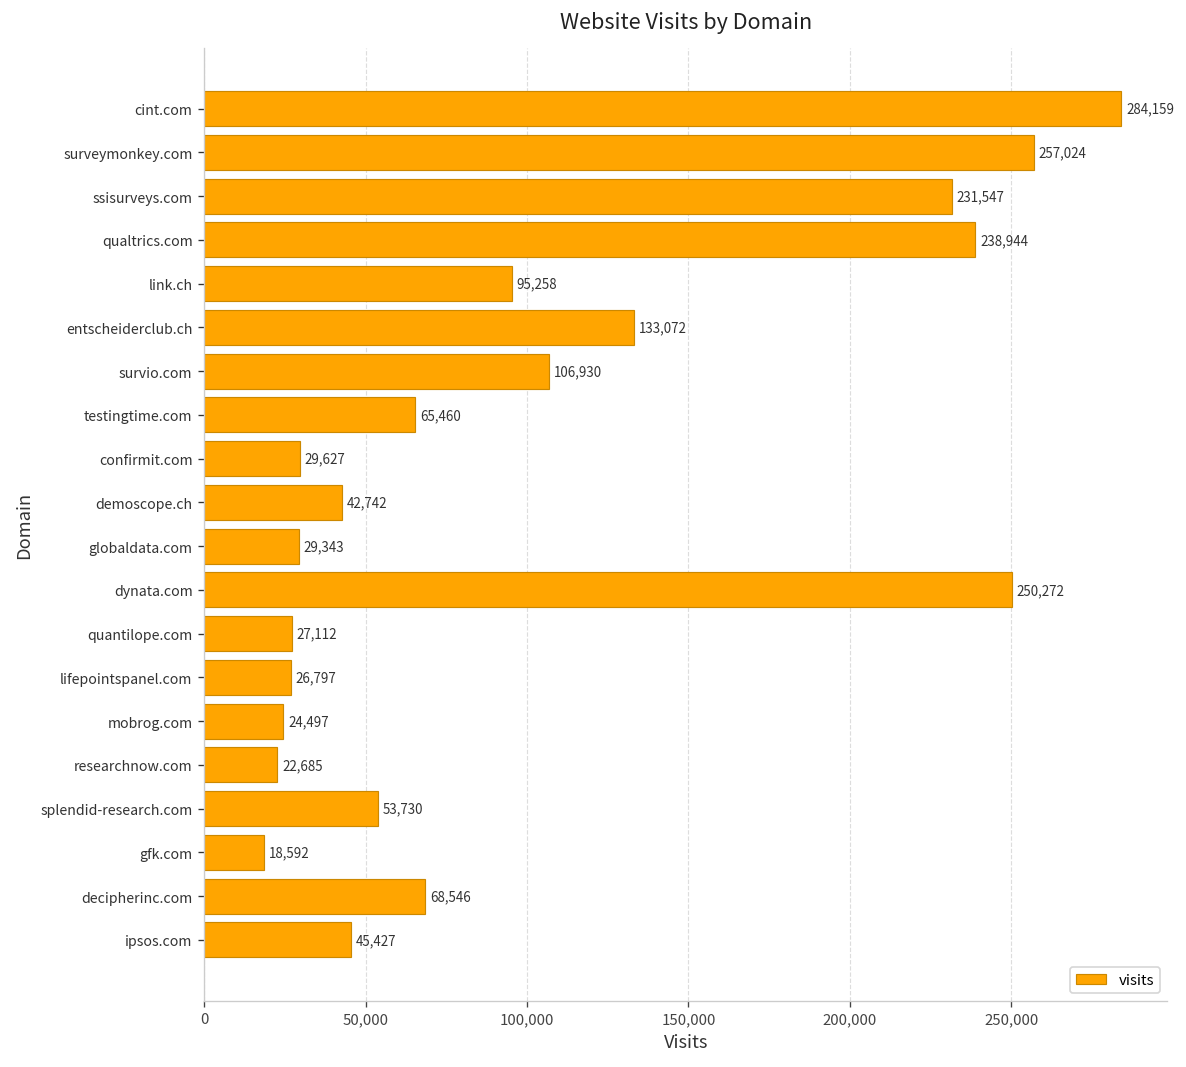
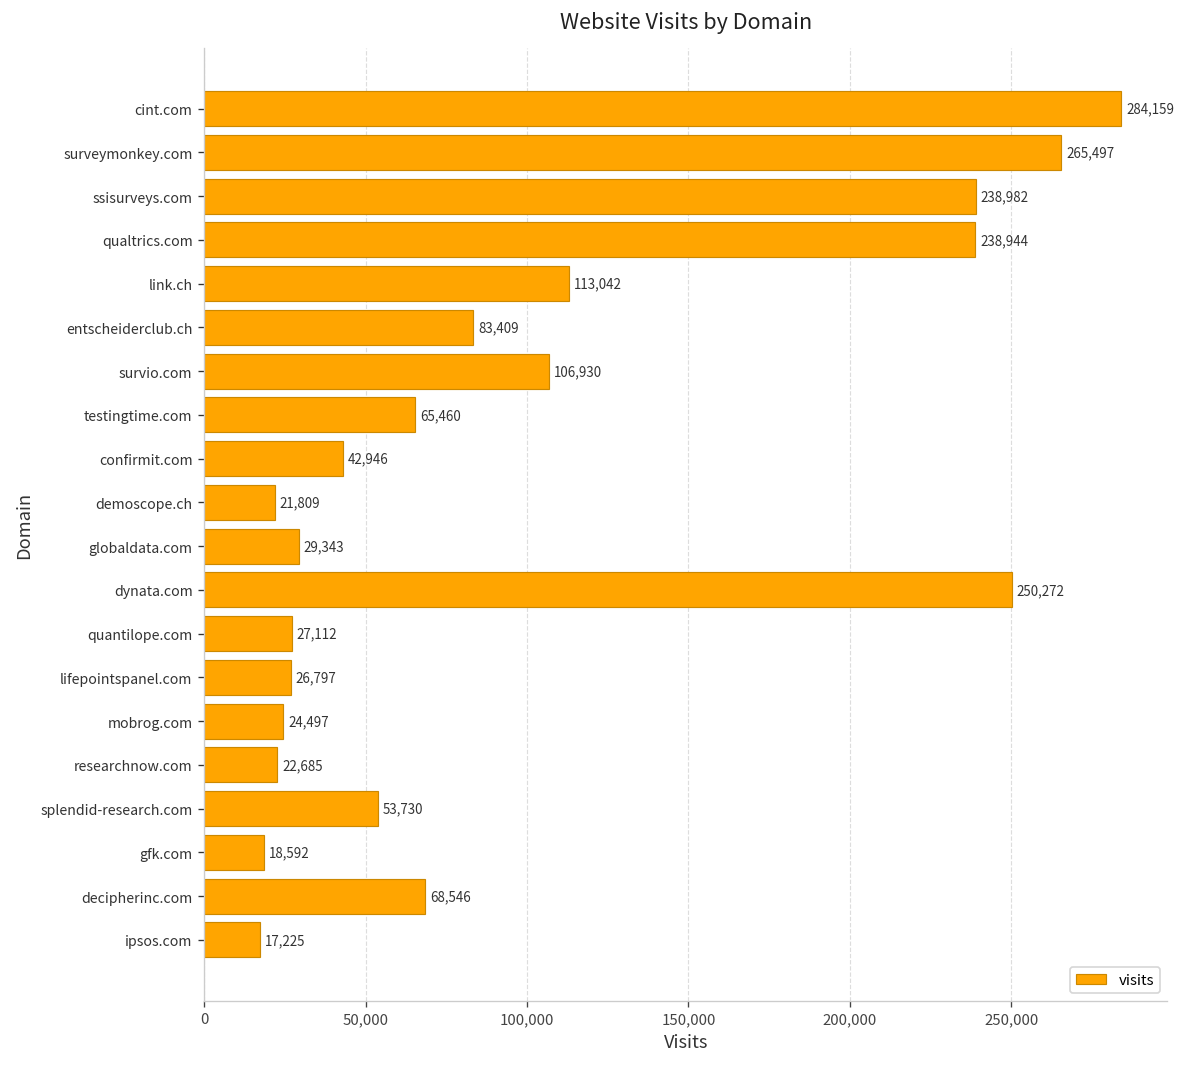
surveymonkey.com: 257,024 -> 265,497
ssisurveys.com: 231,547 -> 238,982
link.ch: 95,258 -> 113,042
entscheiderclub.ch: 133,072 -> 83,409
confirmit.com: 29,627 -> 42,946
demoscope.ch: 42,742 -> 21,809
ipsos.com: 45,427 -> 17,225
